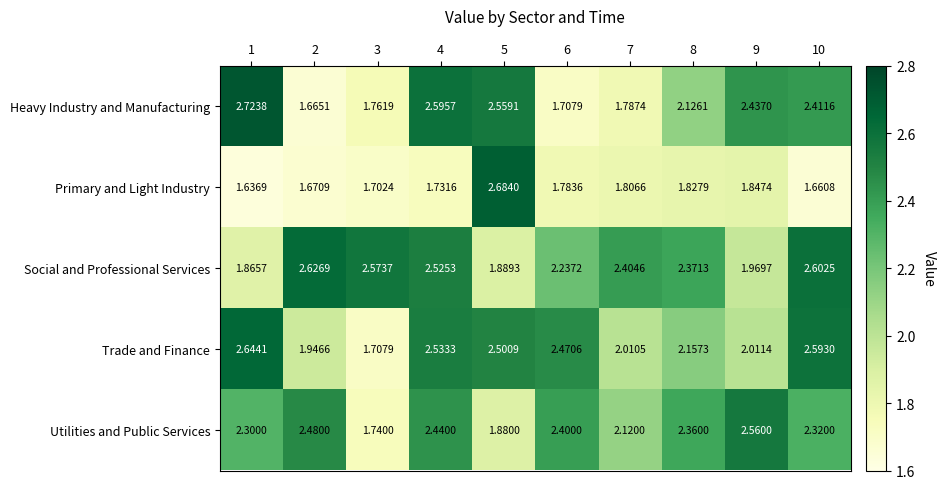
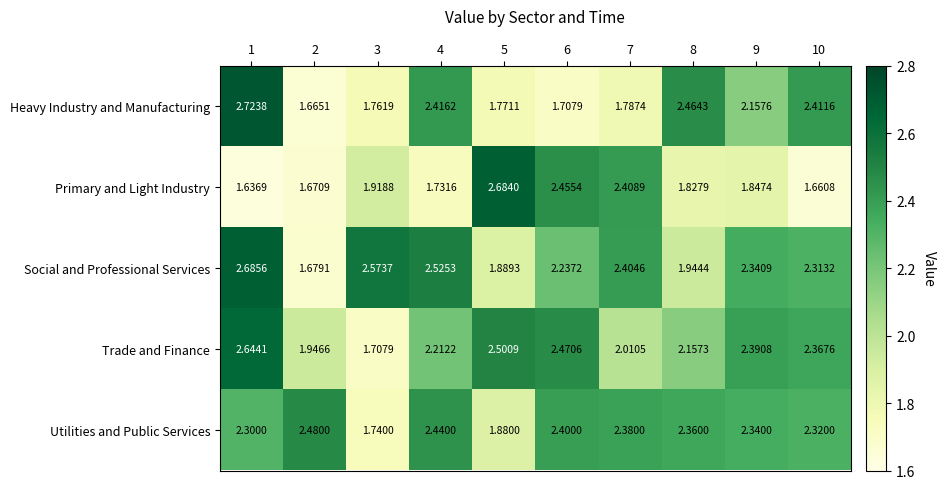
Heavy Industry and Manufacturing, 4: 2.5957 -> 2.4162
Heavy Industry and Manufacturing, 5: 2.5591 -> 1.7711
Heavy Industry and Manufacturing, 8: 2.1261 -> 2.4643
Heavy Industry and Manufacturing, 9: 2.4370 -> 2.1576
Primary and Light Industry, 3: 1.7024 -> 1.9188
Primary and Light Industry, 6: 1.7836 -> 2.4554
Primary and Light Industry, 7: 1.8066 -> 2.4089
Social and Professional Services, 1: 1.8657 -> 2.6856
Social and Professional Services, 2: 2.6269 -> 1.6791
Social and Professional Services, 8: 2.3713 -> 1.9444
Social and Professional Services, 9: 1.9697 -> 2.3409
Social and Professional Services, 10: 2.6025 -> 2.3132
Trade and Finance, 4: 2.5333 -> 2.2122
Trade and Finance, 9: 2.0114 -> 2.3908
Trade and Finance, 10: 2.5930 -> 2.3676
Utilities and Public Services, 7: 2.1200 -> 2.3800
Utilities and Public Services, 9: 2.5600 -> 2.3400
